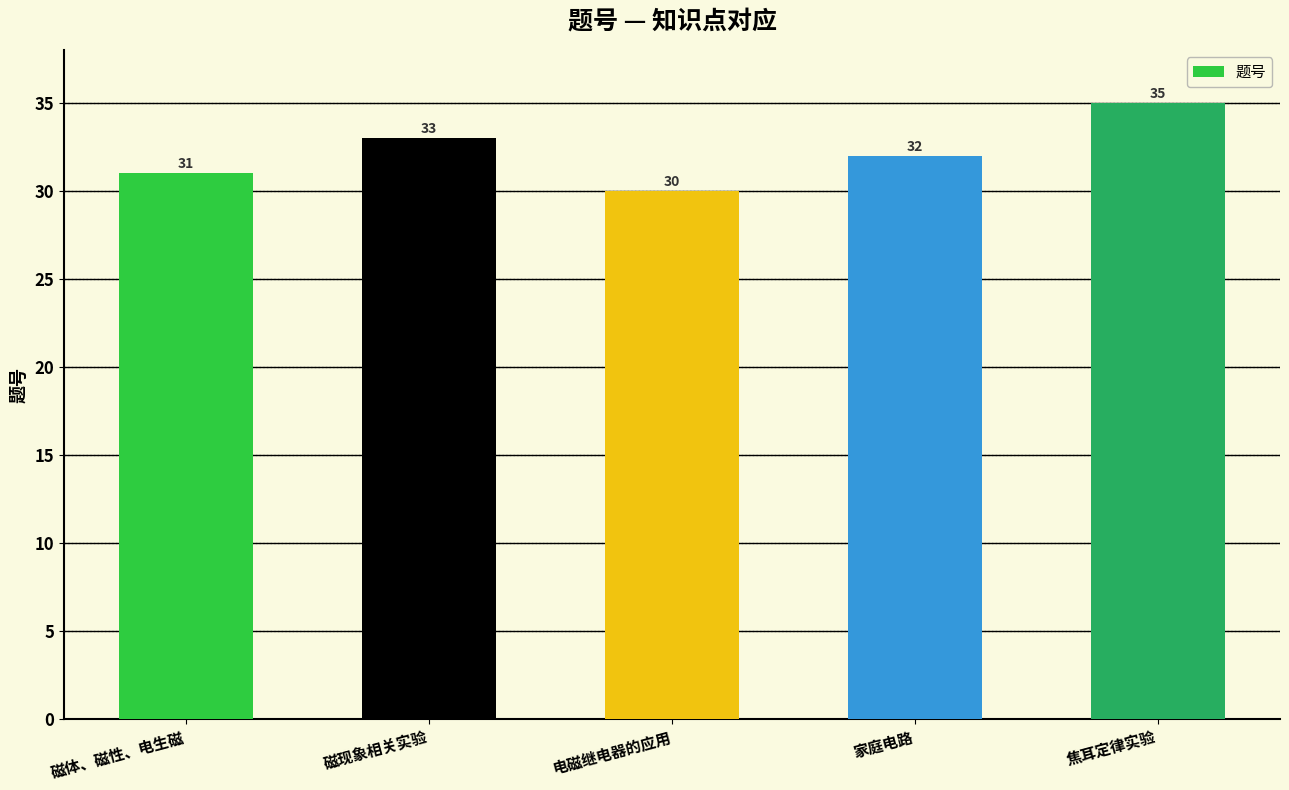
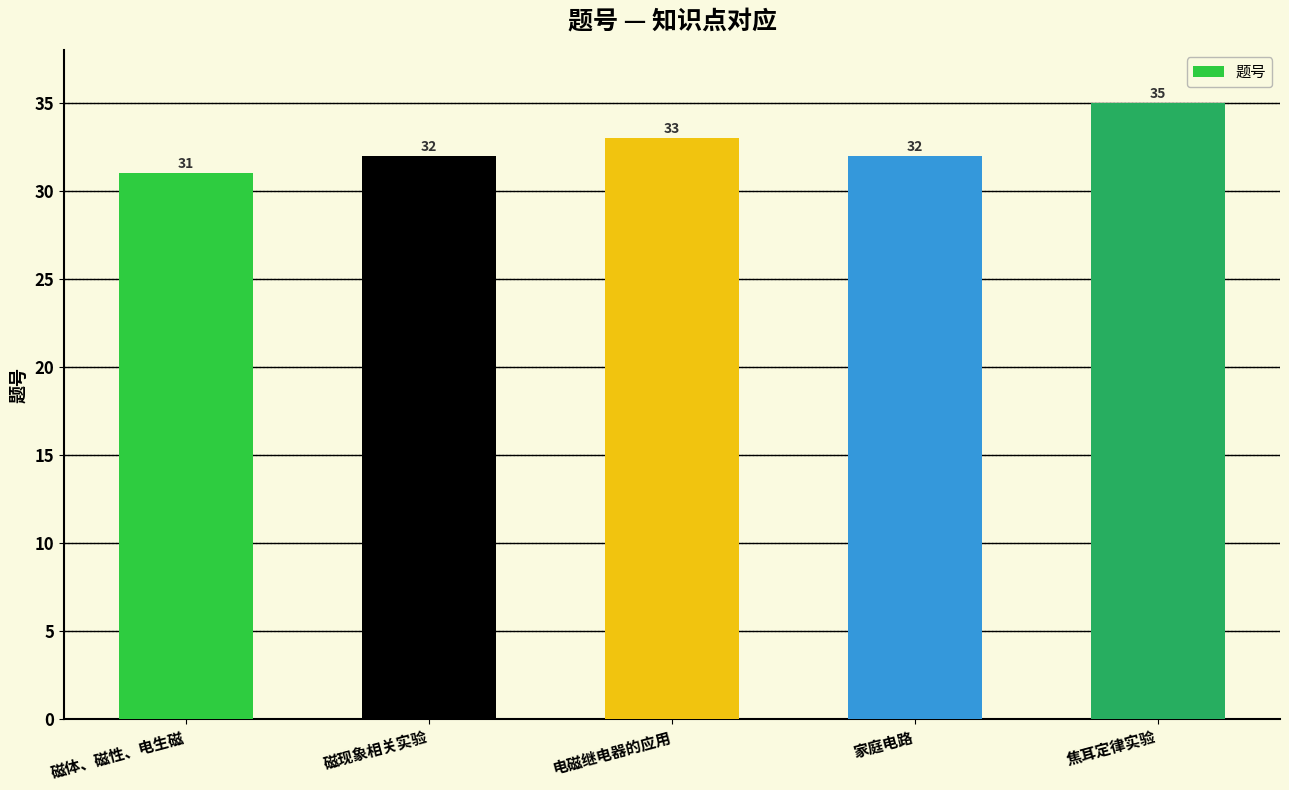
磁现象相关实验: 33 -> 32
电磁继电器的应用: 30 -> 33
